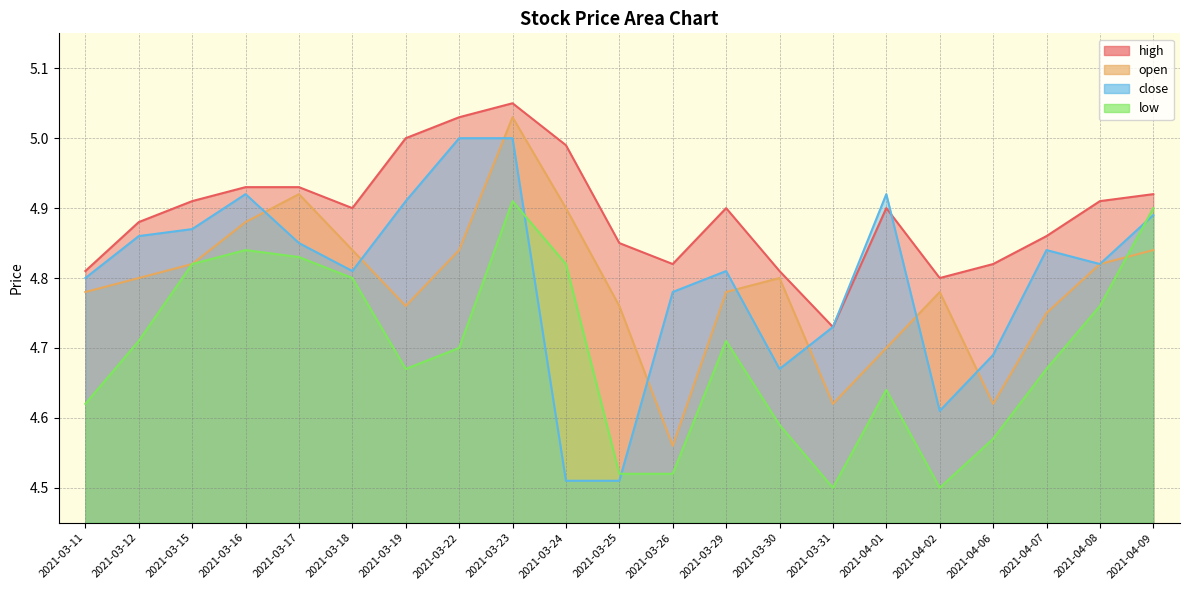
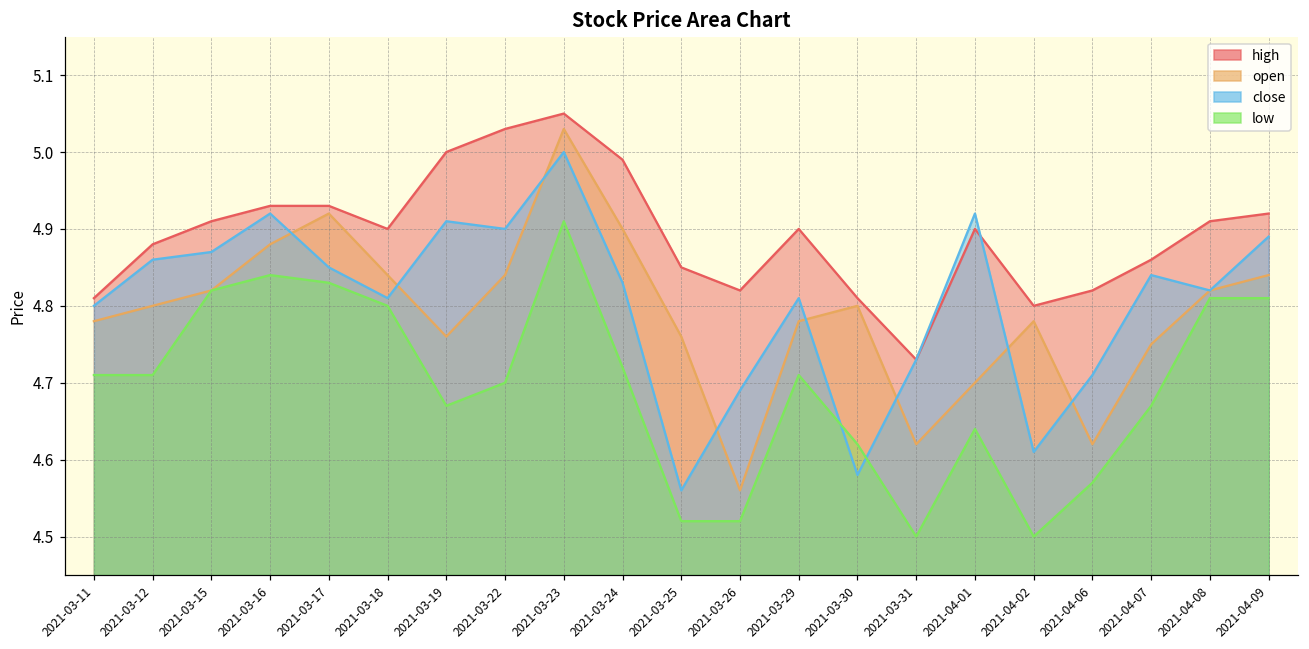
low, 2021-03-11: 4.62 -> 4.71
close, 2021-03-22: 5.0 -> 4.9
close, 2021-03-24: 4.51 -> 4.83
low, 2021-03-24: 4.82 -> 4.72
close, 2021-03-25: 4.51 -> 4.56
close, 2021-03-26: 4.78 -> 4.69
close, 2021-03-30: 4.67 -> 4.58
low, 2021-03-30: 4.59 -> 4.62
close, 2021-04-06: 4.69 -> 4.71
low, 2021-04-08: 4.76 -> 4.81
low, 2021-04-09: 4.90 -> 4.81
